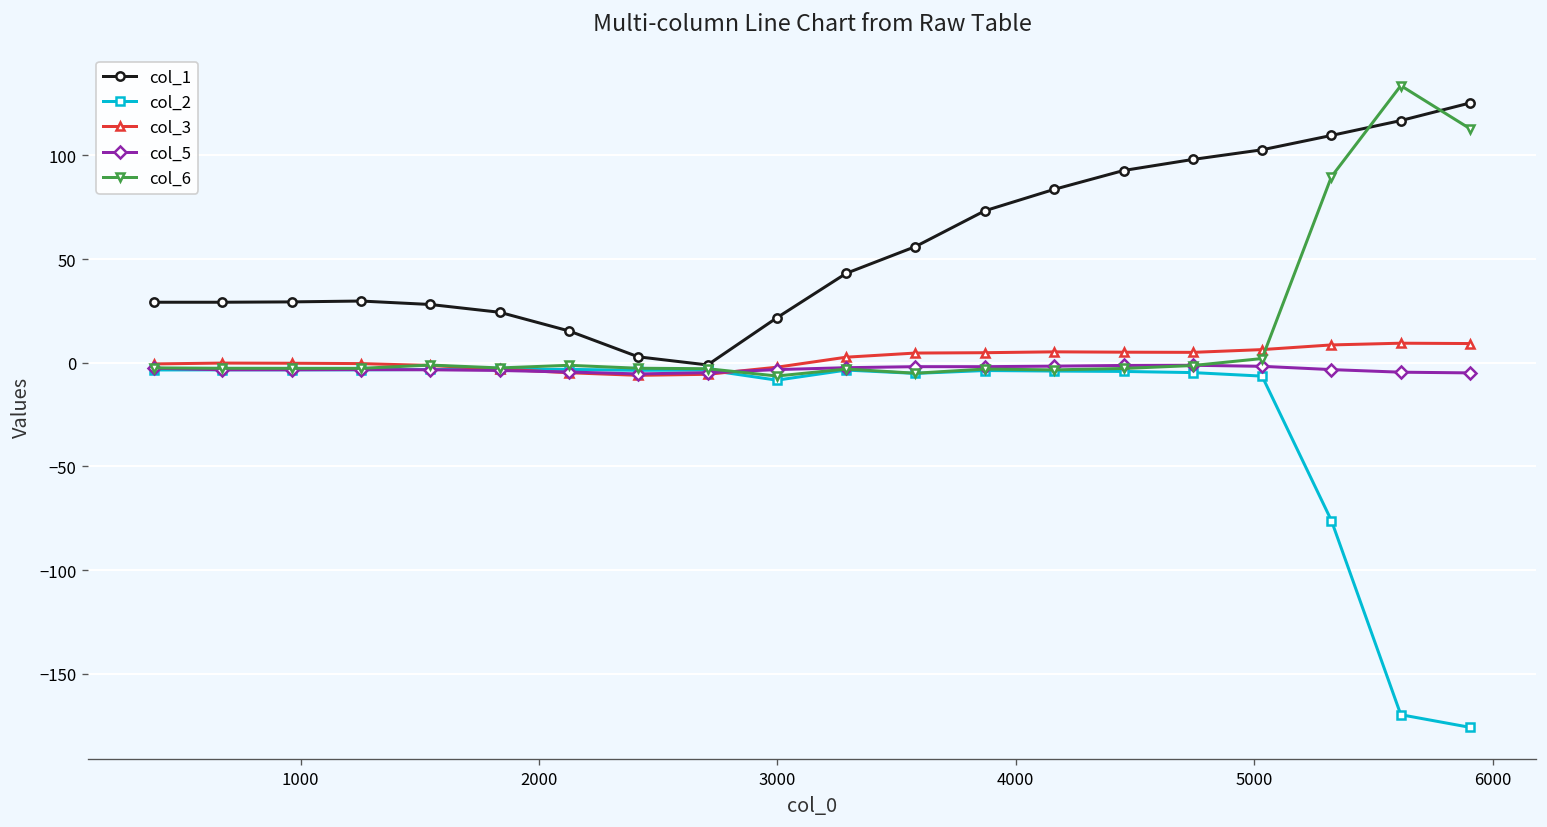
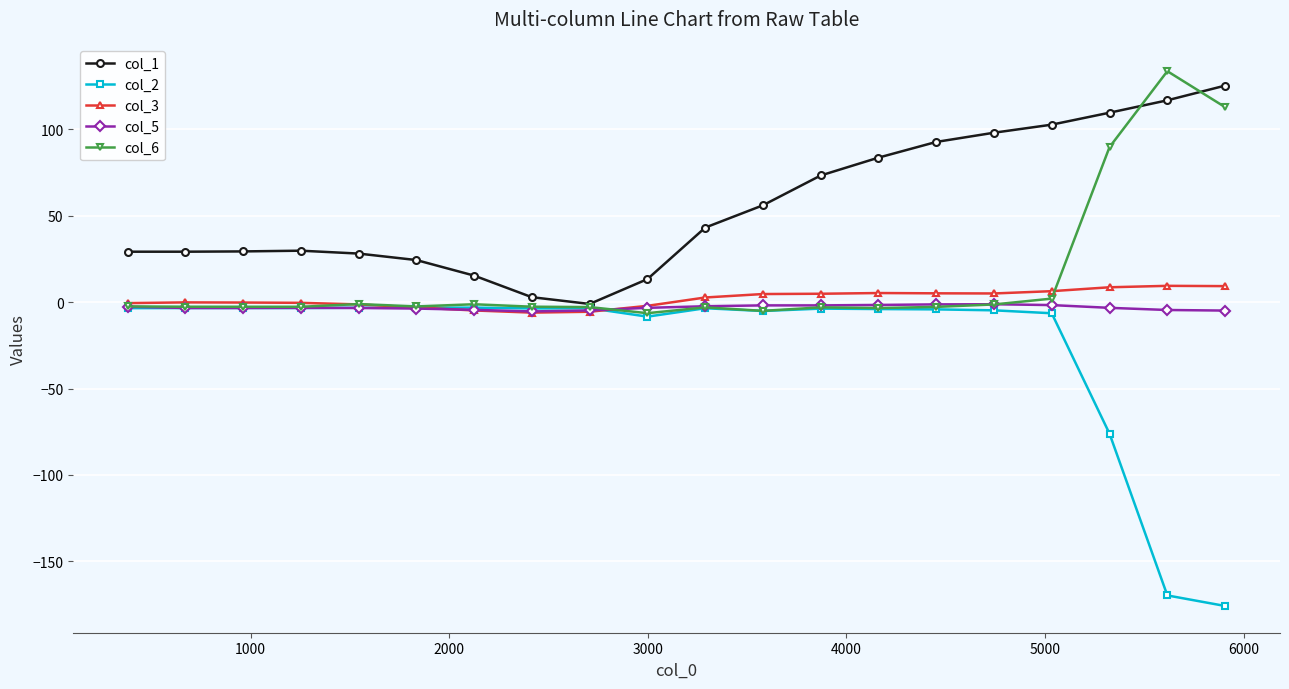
col_1, 3000: 22 -> 13
